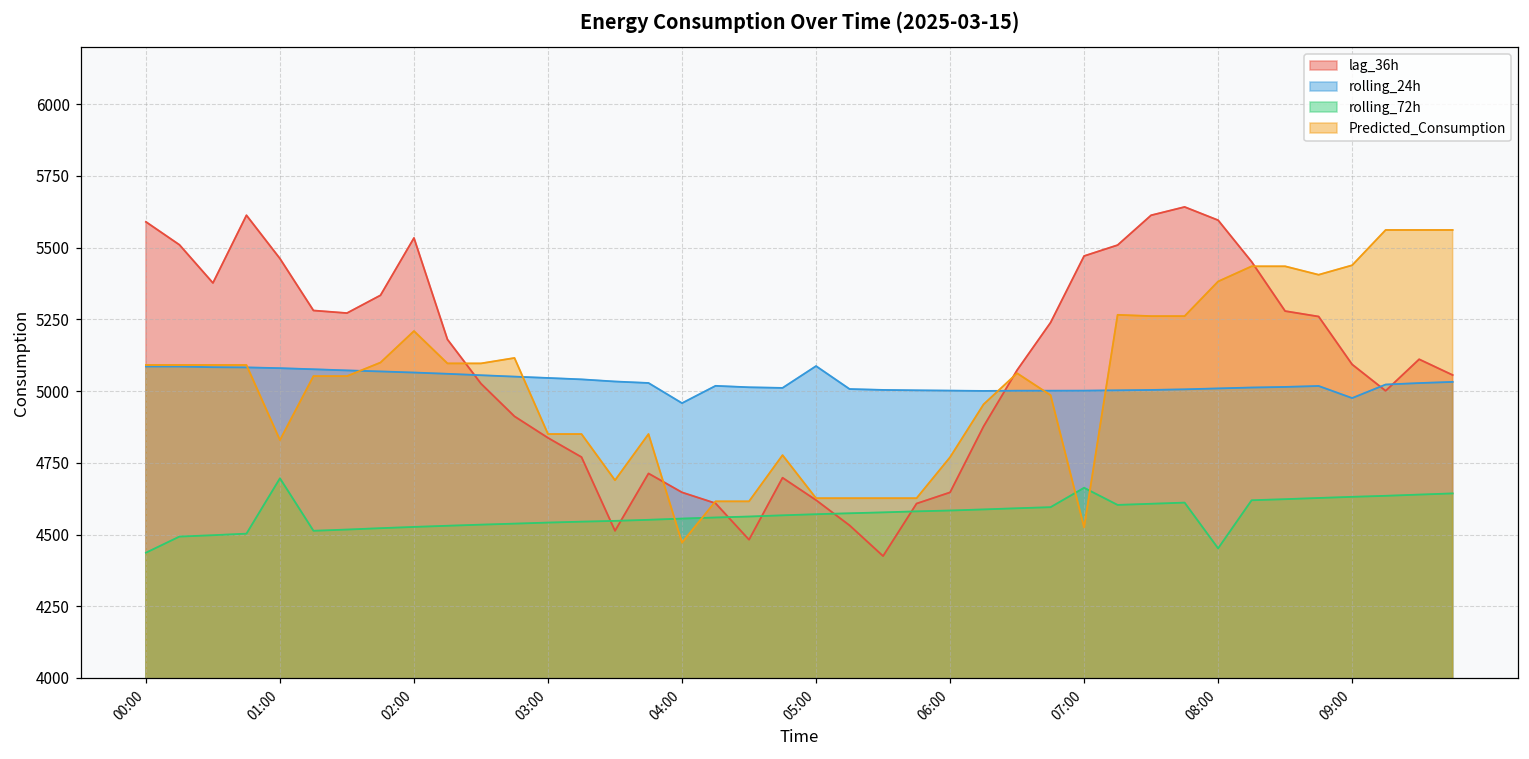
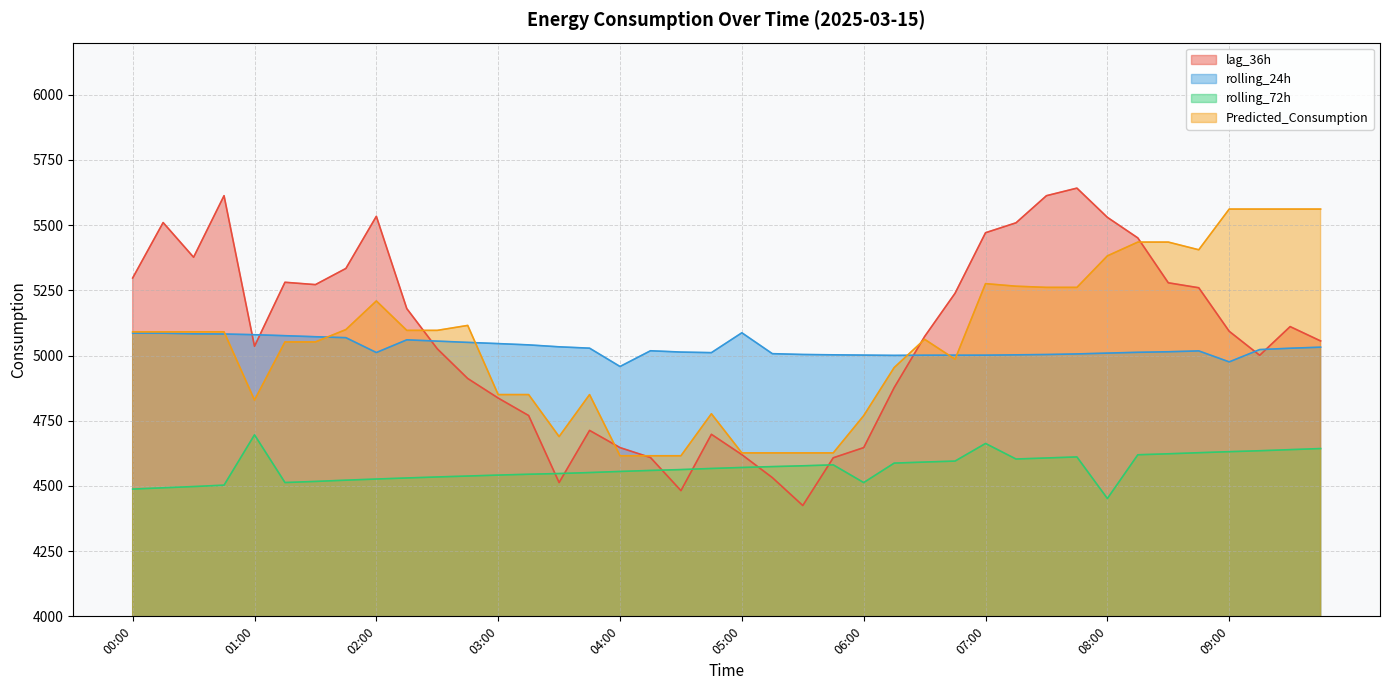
lag_36h, 00:00: 5590 -> 5300
rolling_72h, 00:00: 4440 -> 4490
lag_36h, 01:00: 5460 -> 5040
rolling_24h, 02:00: 5060 -> 5010
Predicted_Consumption, 04:00: 4470 -> 4620
rolling_72h, 06:00: 4580 -> 4510
Predicted_Consumption, 07:00: 4530 -> 5280
lag_36h, 08:00: 5600 -> 5530
Predicted_Consumption, 09:00: 5440 -> 5560
